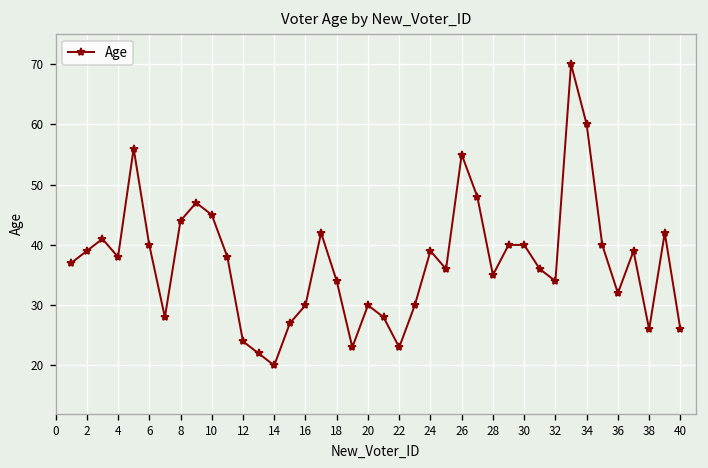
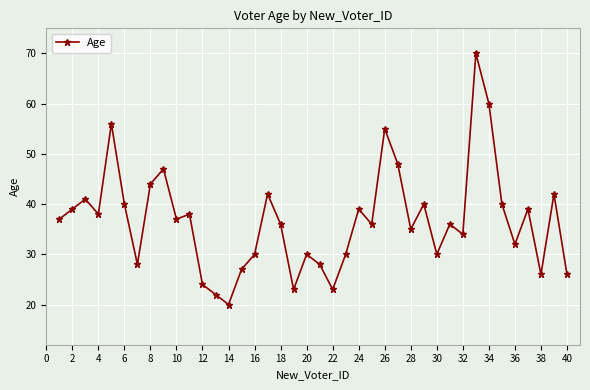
10: 45 -> 37
18: 34 -> 36
30: 40 -> 30
